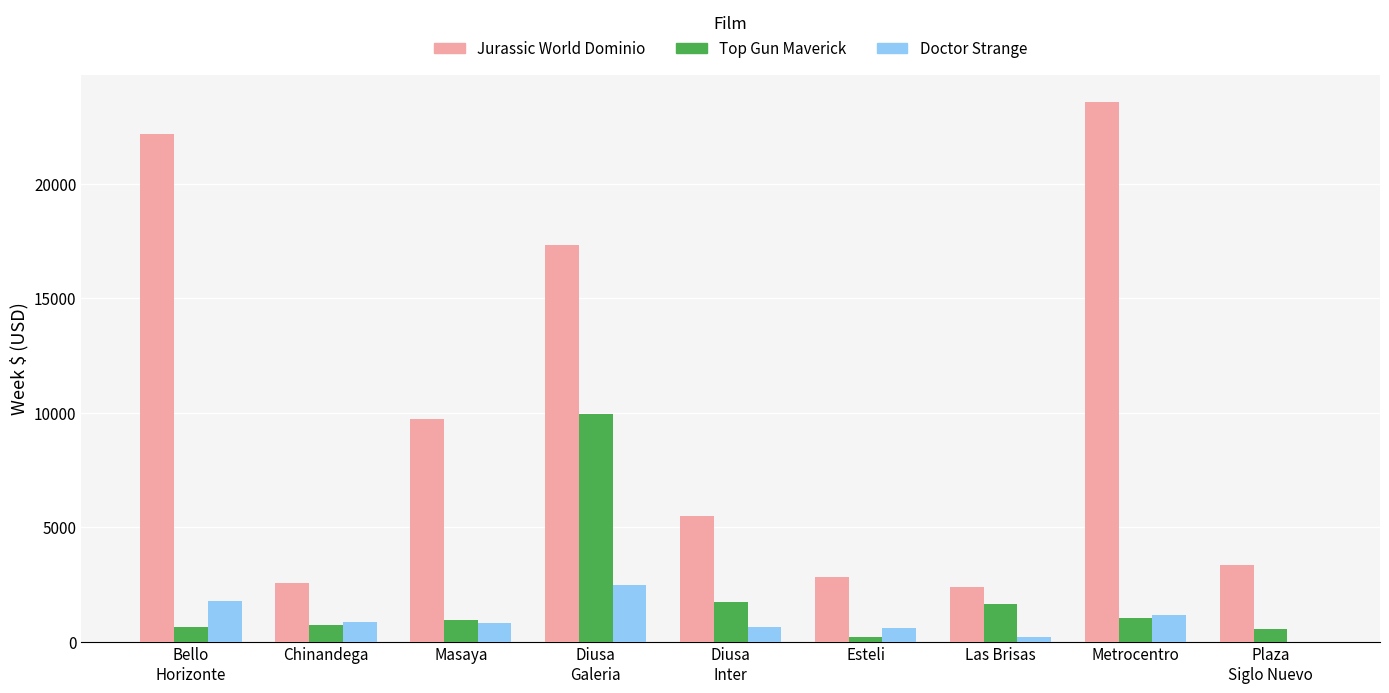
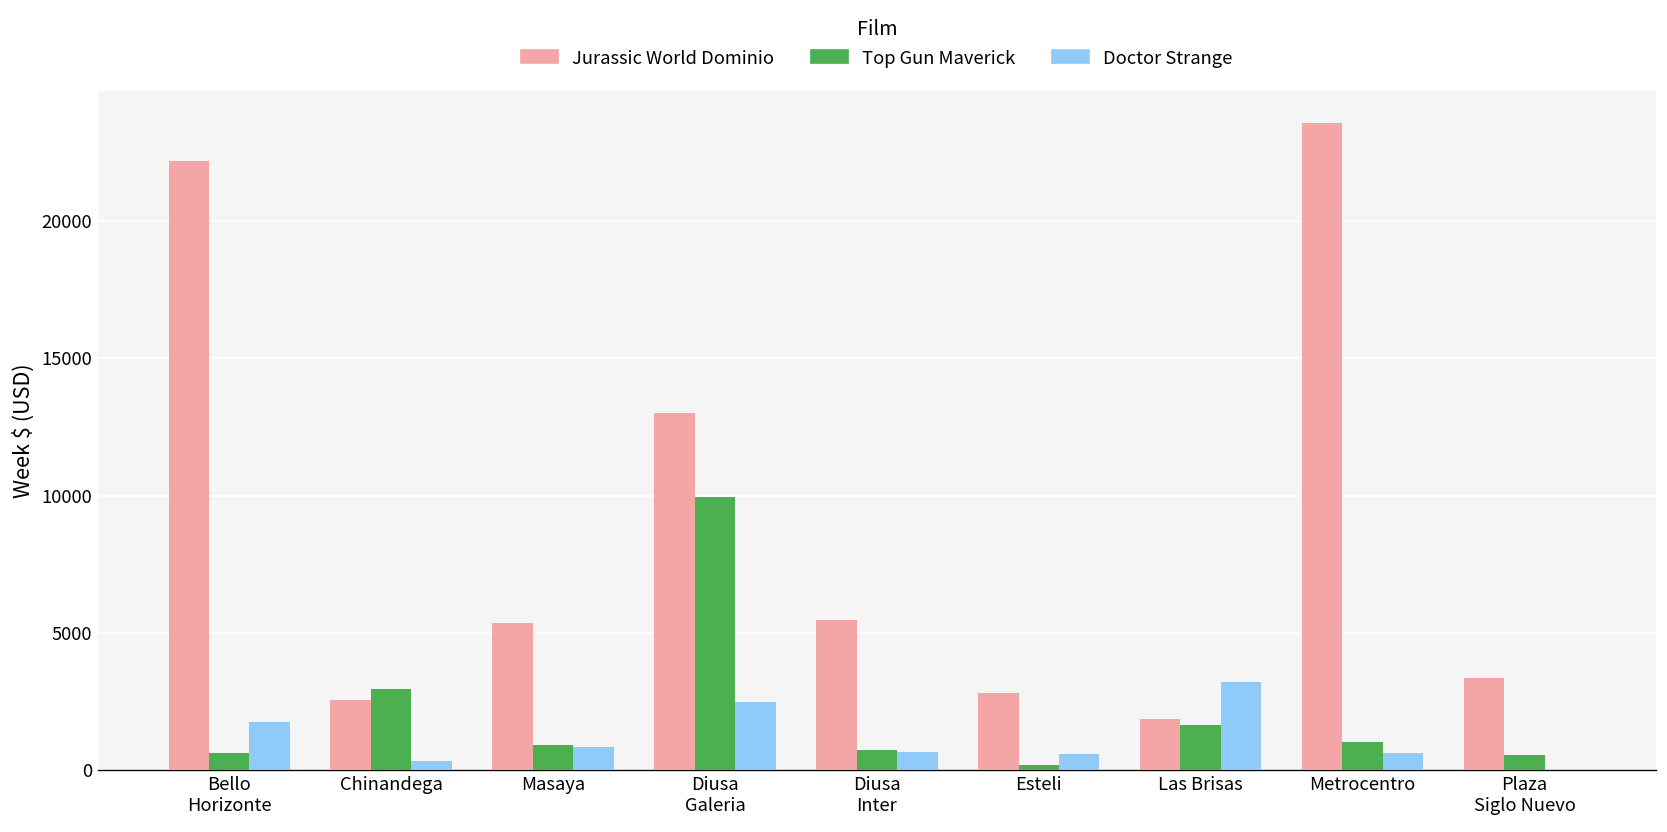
Top Gun Maverick, Chinandega: 700 -> 3000
Doctor Strange, Chinandega: 900 -> 300
Jurassic World Dominio, Masaya: 9700 -> 5400
Jurassic World Dominio, Diusa Galeria: 17300 -> 13000
Top Gun Maverick, Diusa Inter: 1700 -> 700
Jurassic World Dominio, Las Brisas: 2400 -> 1900
Doctor Strange, Las Brisas: 200 -> 3200
Doctor Strange, Metrocentro: 1200 -> 600
